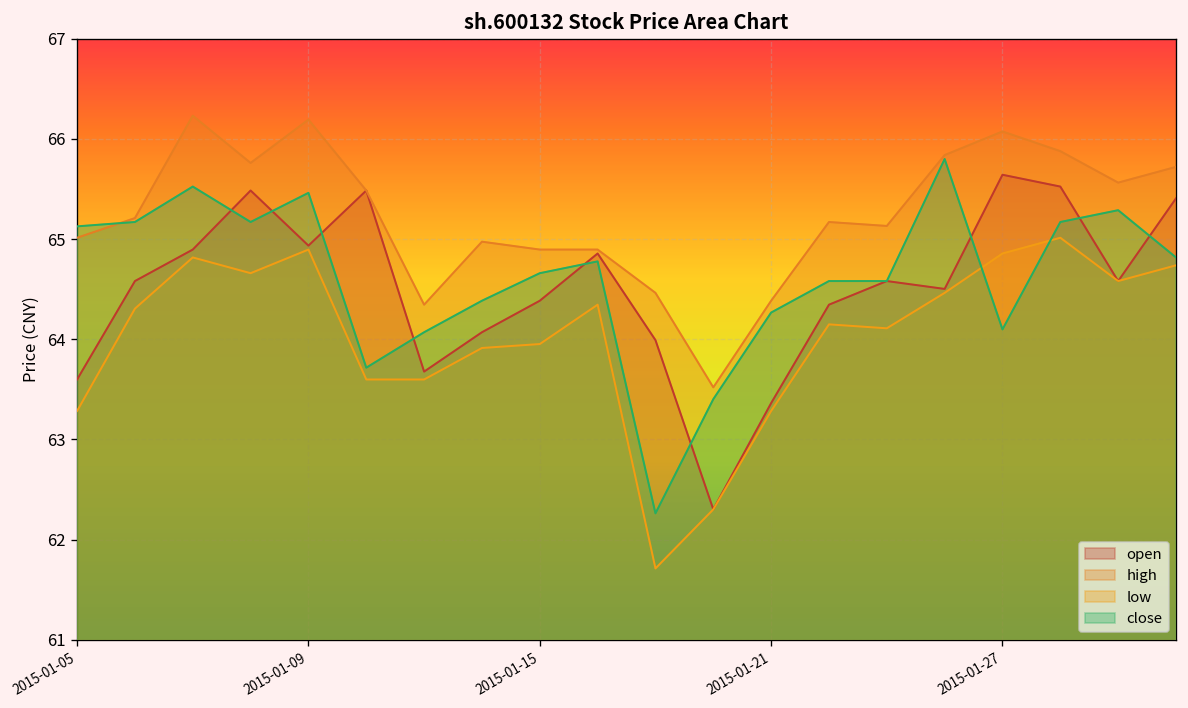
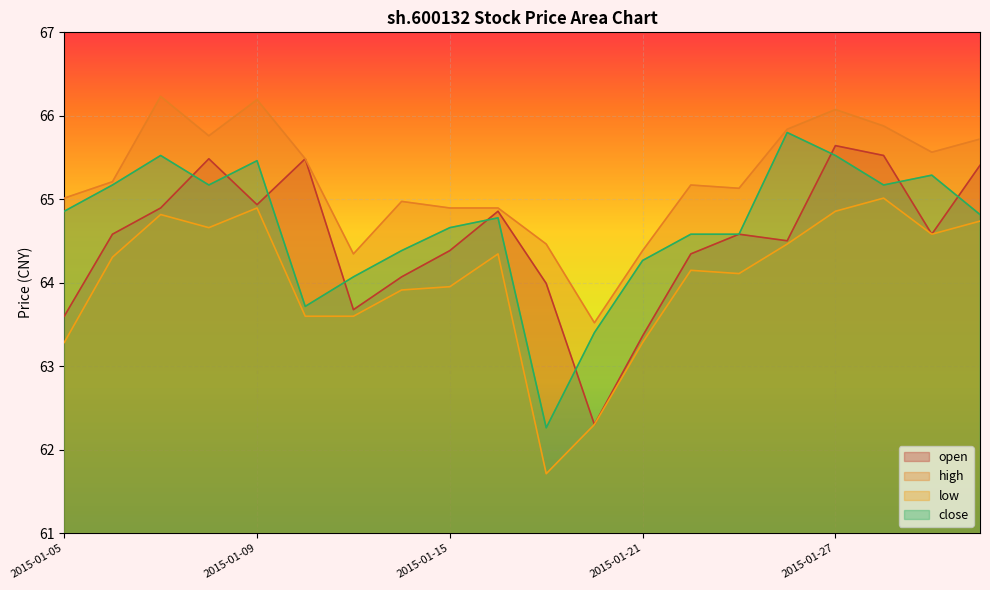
close, 2015-01-05: 65.1 -> 64.9
close, 2015-01-27: 64.1 -> 65.5
